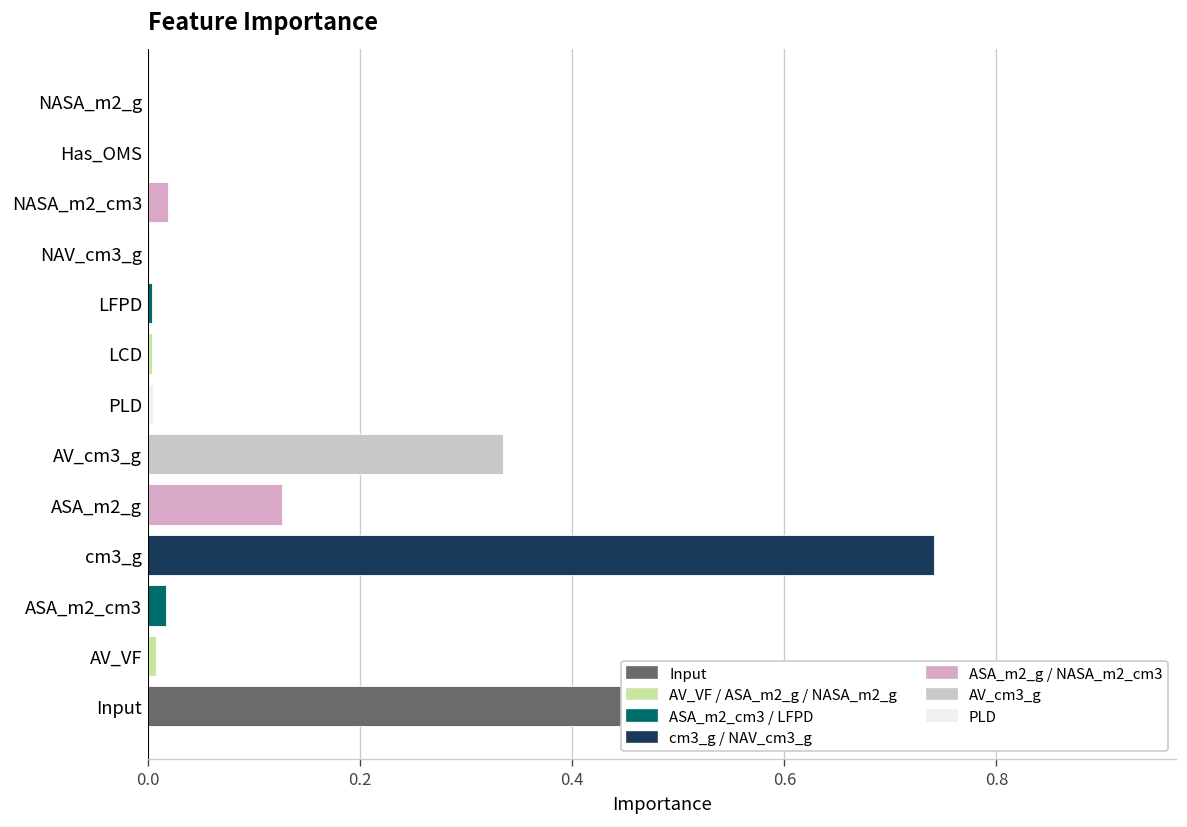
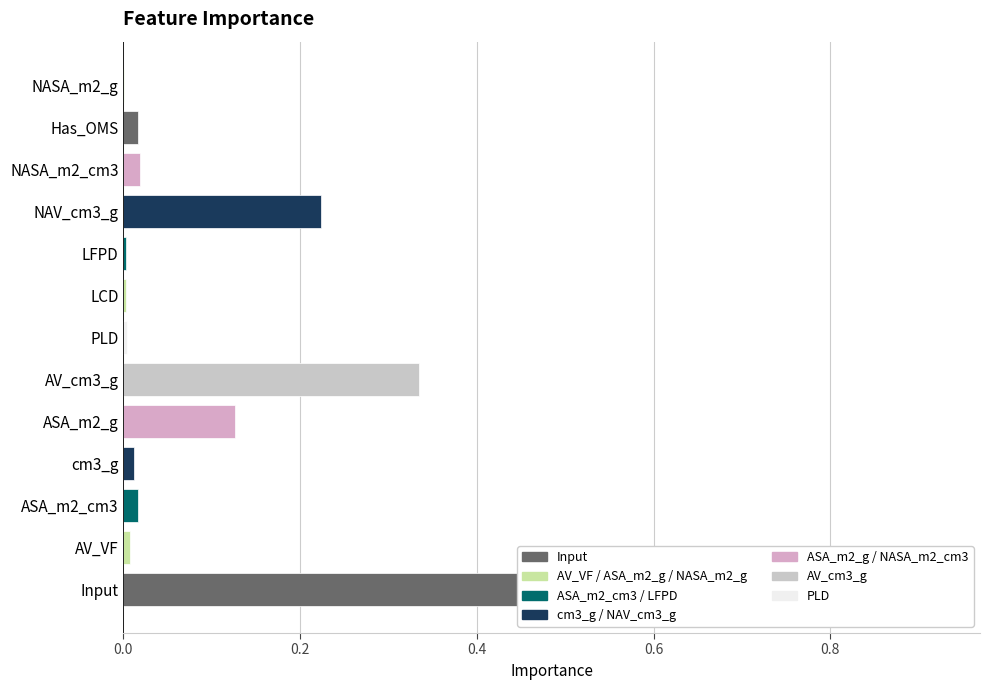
Has_OMS: 0.00 -> 0.02
NAV_cm3_g: 0.00 -> 0.22
cm3_g: 0.74 -> 0.01
